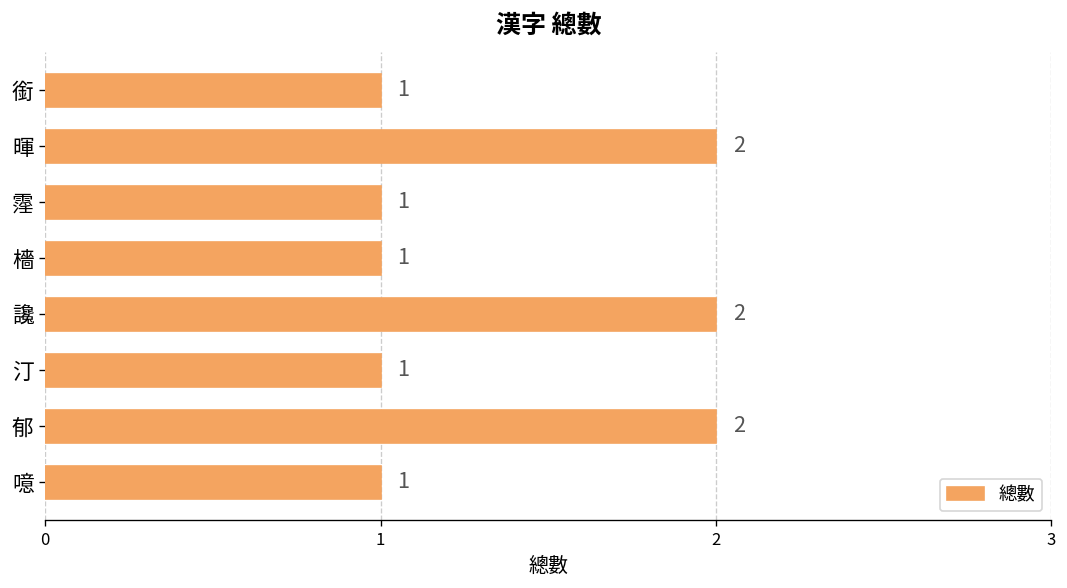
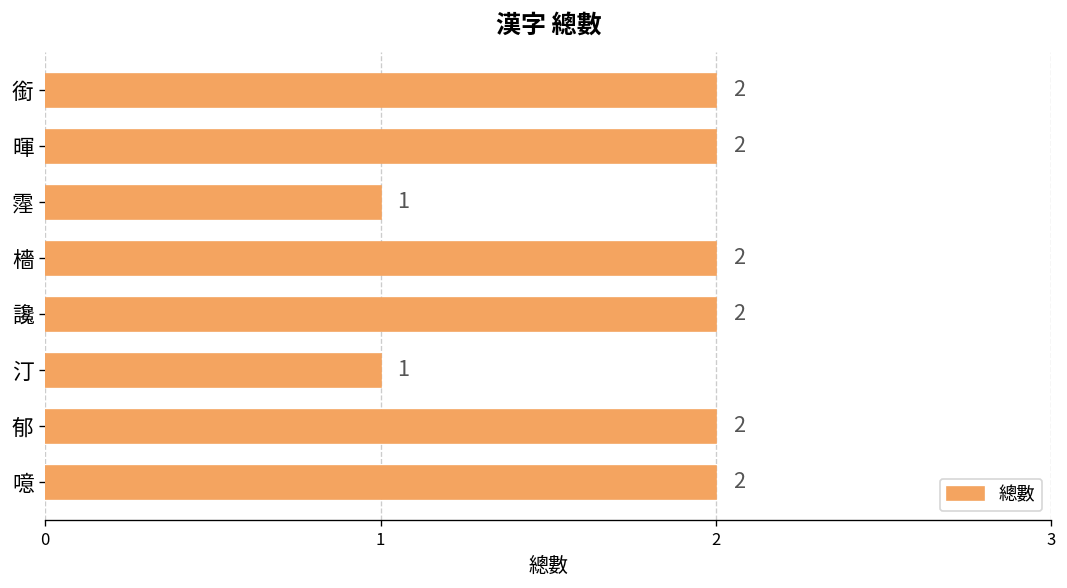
銜: 1 -> 2
檣: 1 -> 2
噫: 1 -> 2
